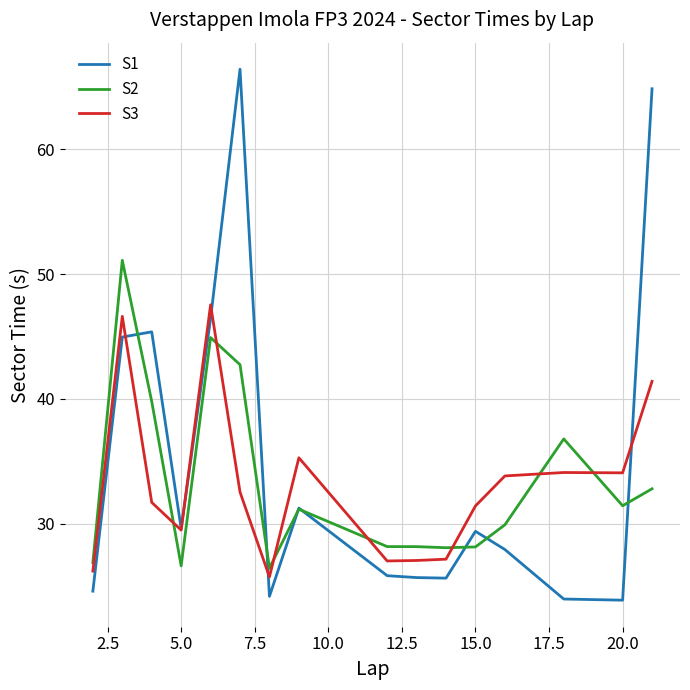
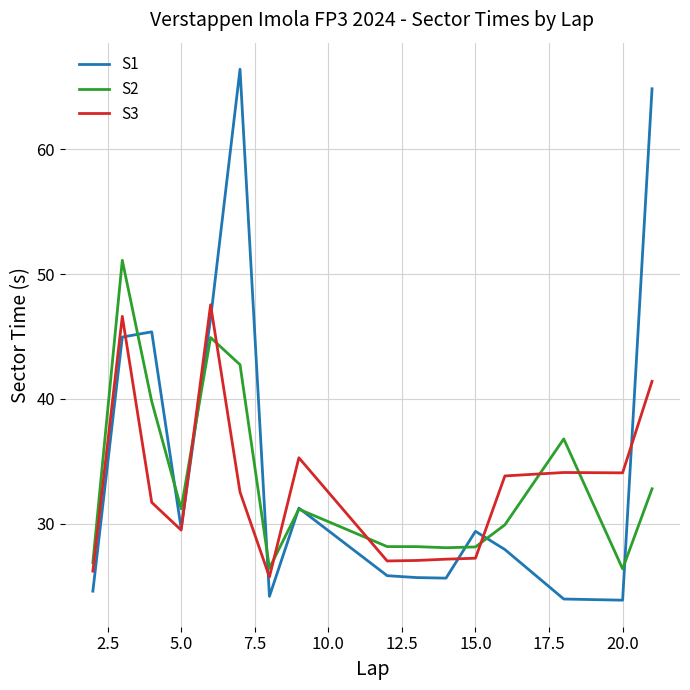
S2, 5.0: 26.6 -> 31.2
S3, 15.0: 31.4 -> 27.2
S2, 20.0: 31.4 -> 26.4
